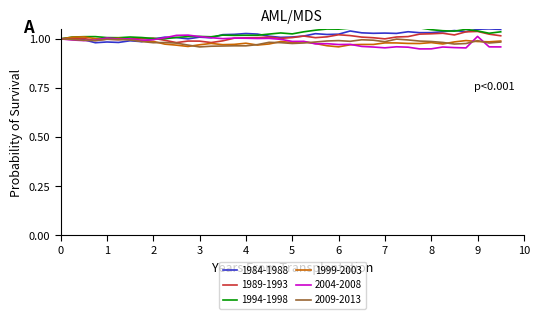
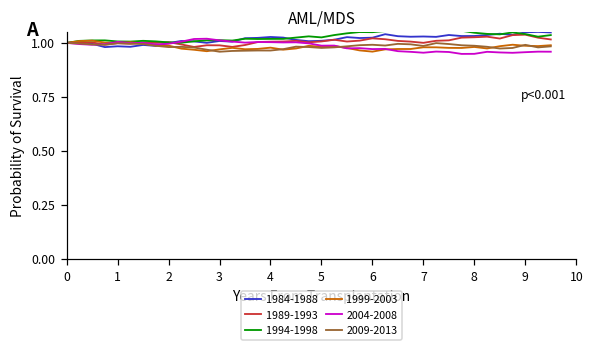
2004-2008, 9: 1.01 -> 0.96
